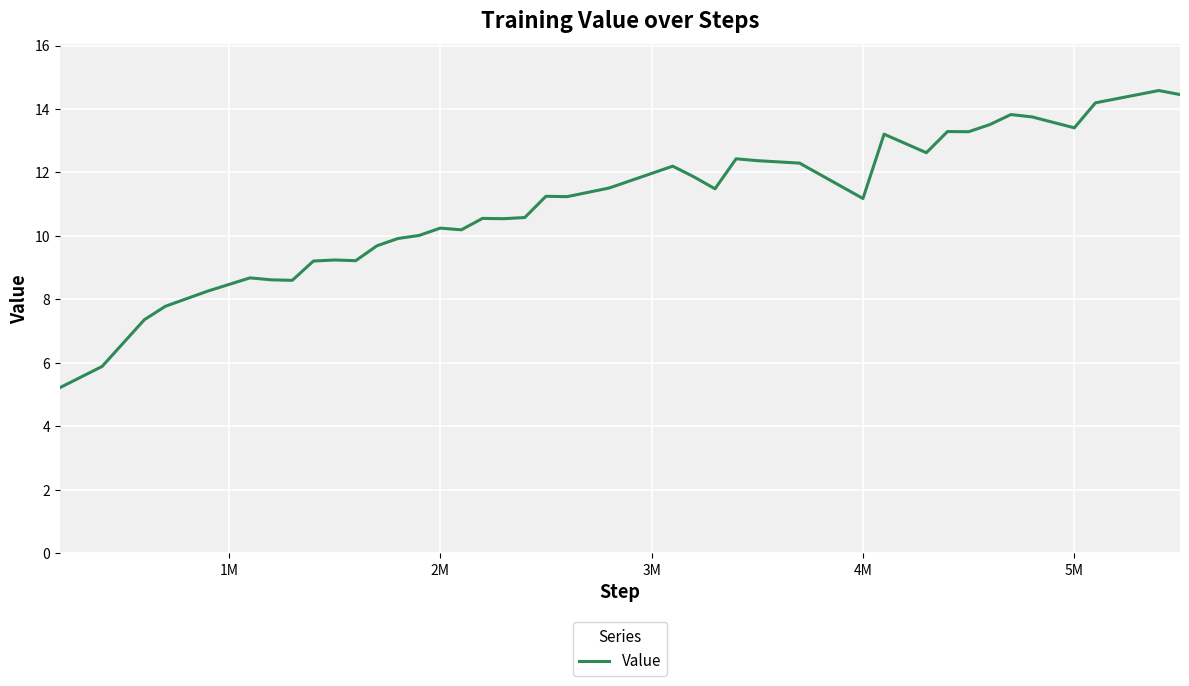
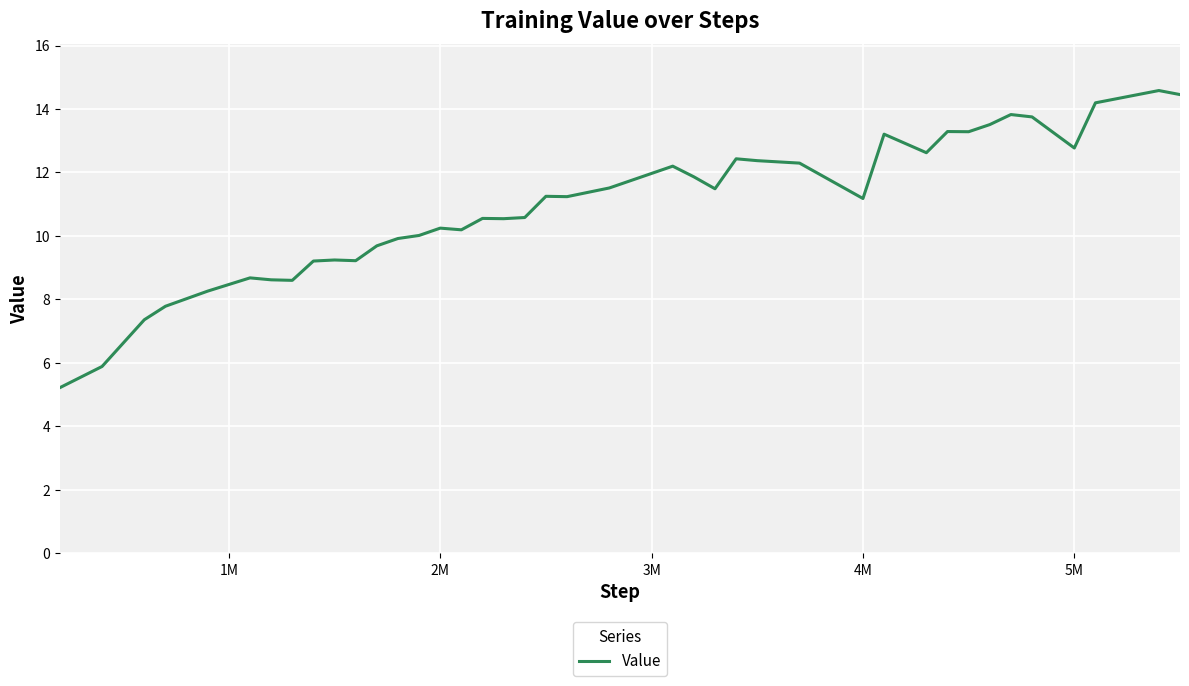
5M: 13.4 -> 12.8
